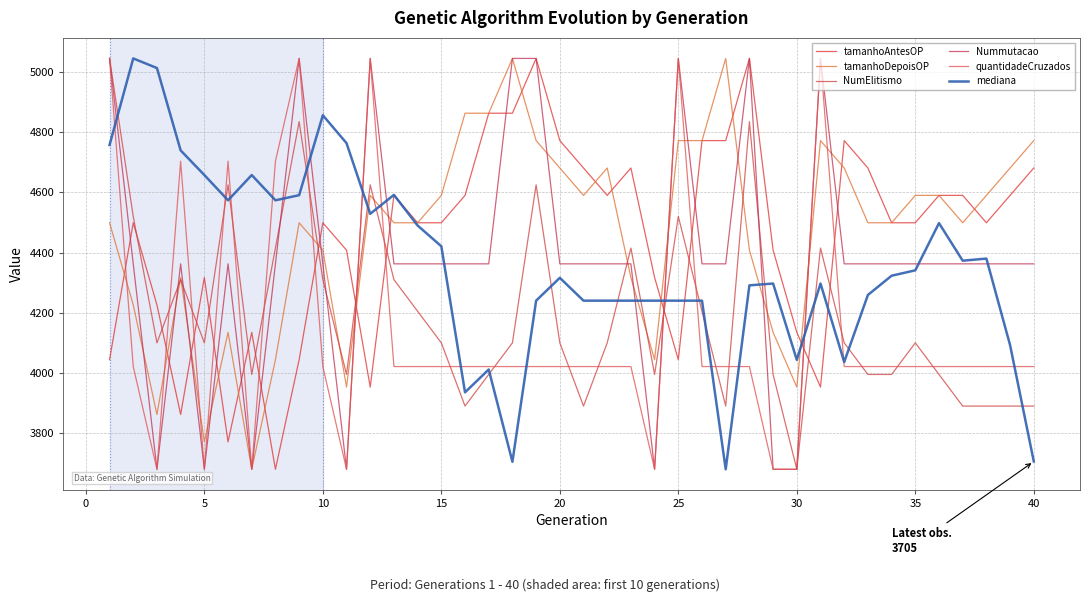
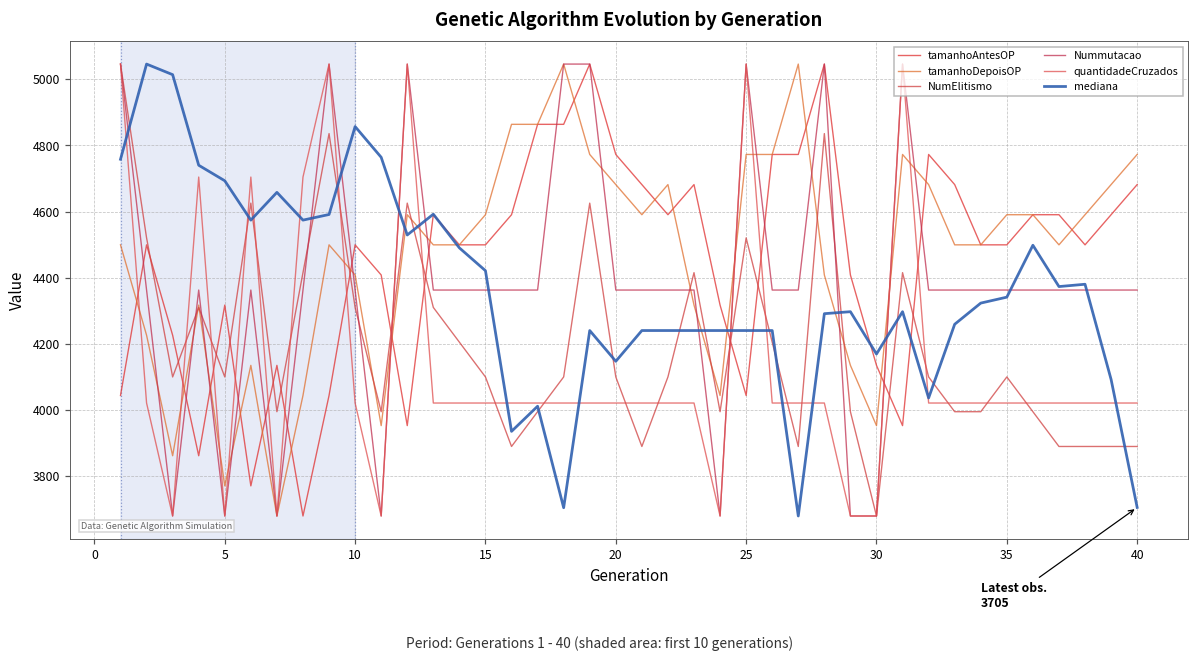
mediana, 5: 4660 -> 4690
mediana, 20: 4320 -> 4150
mediana, 30: 4040 -> 4170
